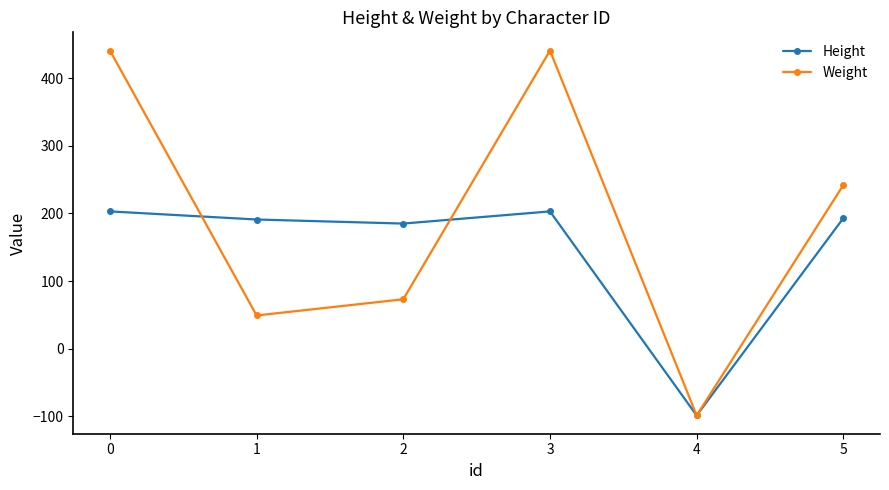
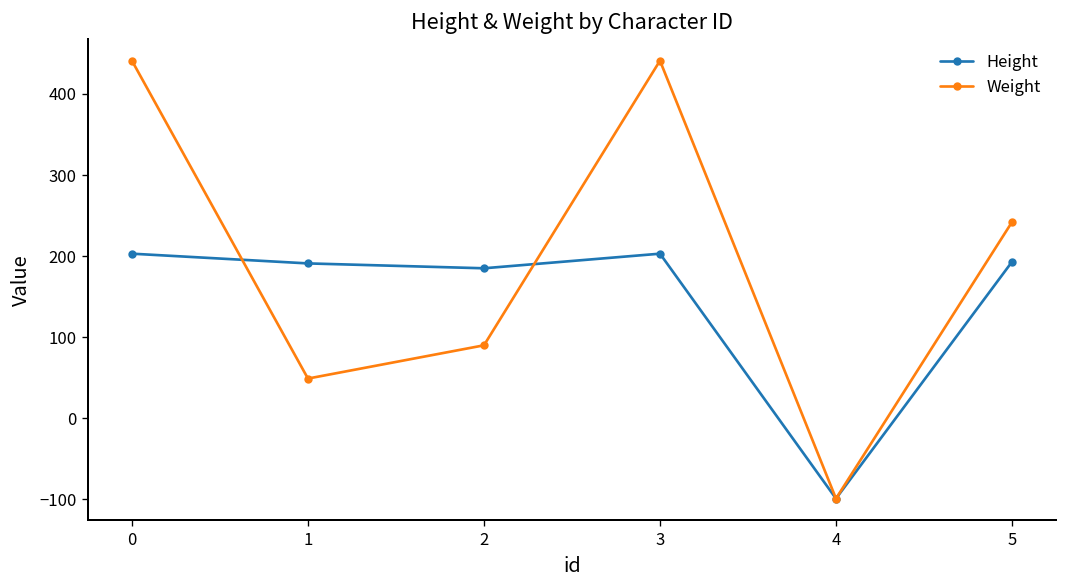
Weight, 2: 70 -> 90
